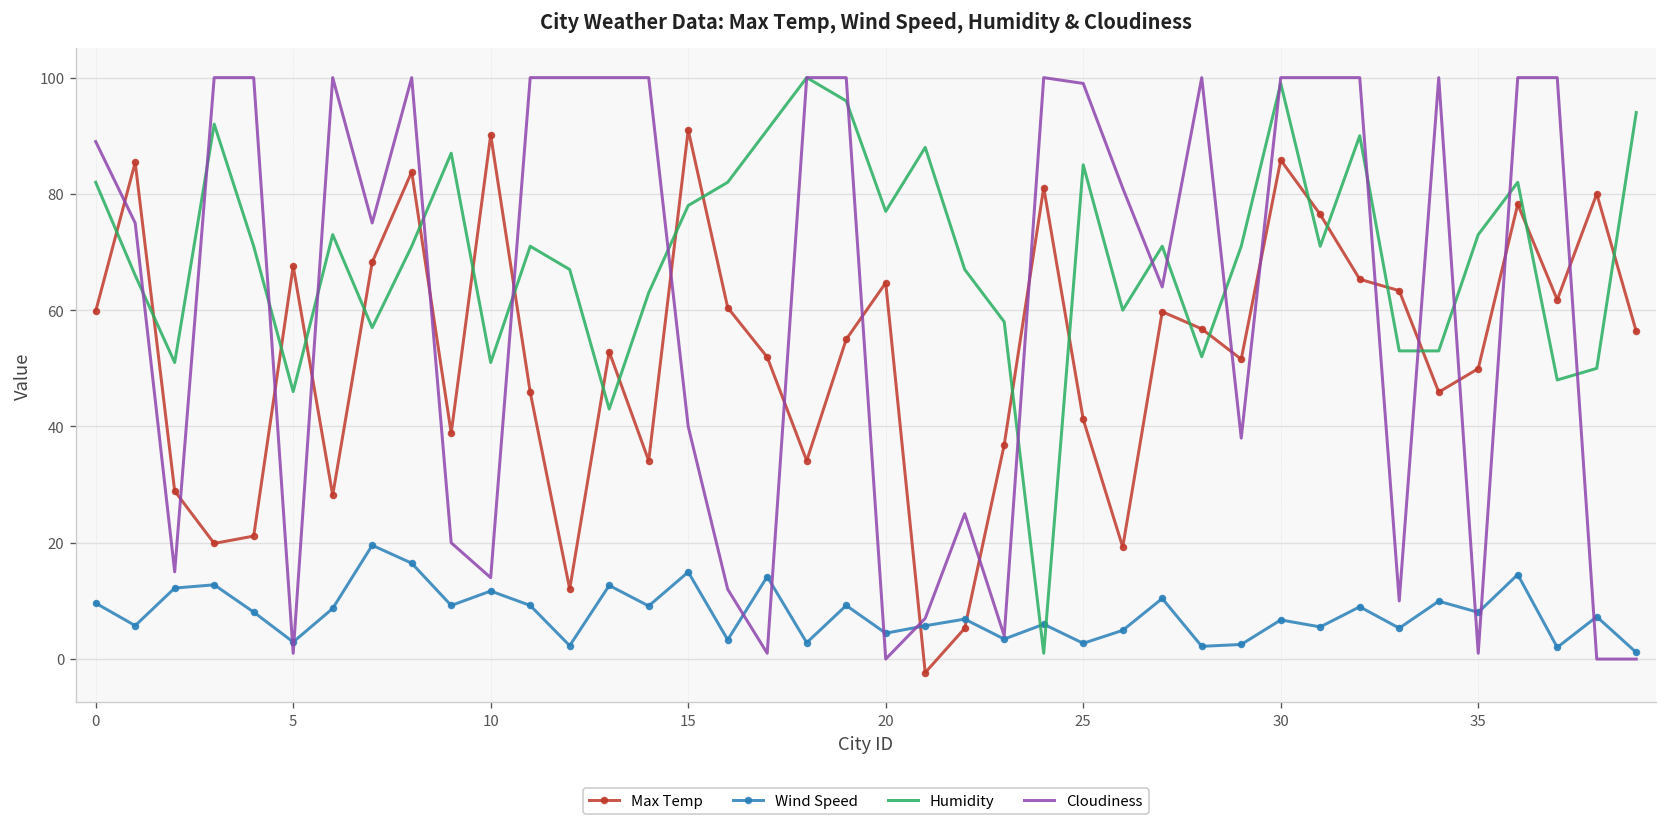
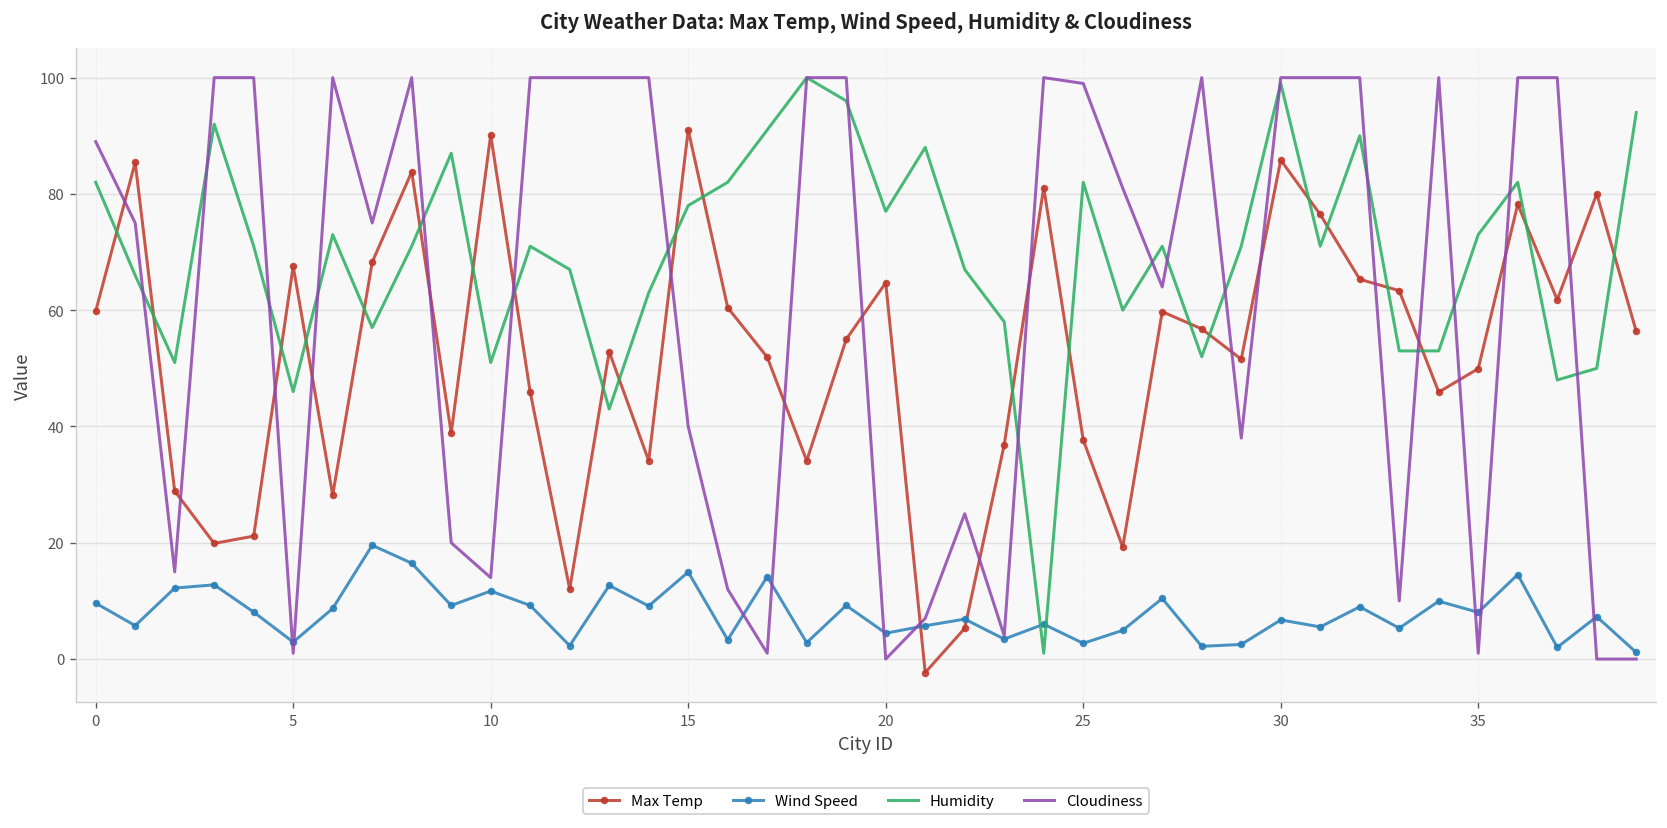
Max Temp, 25: 41 -> 38
Humidity, 25: 85 -> 82
